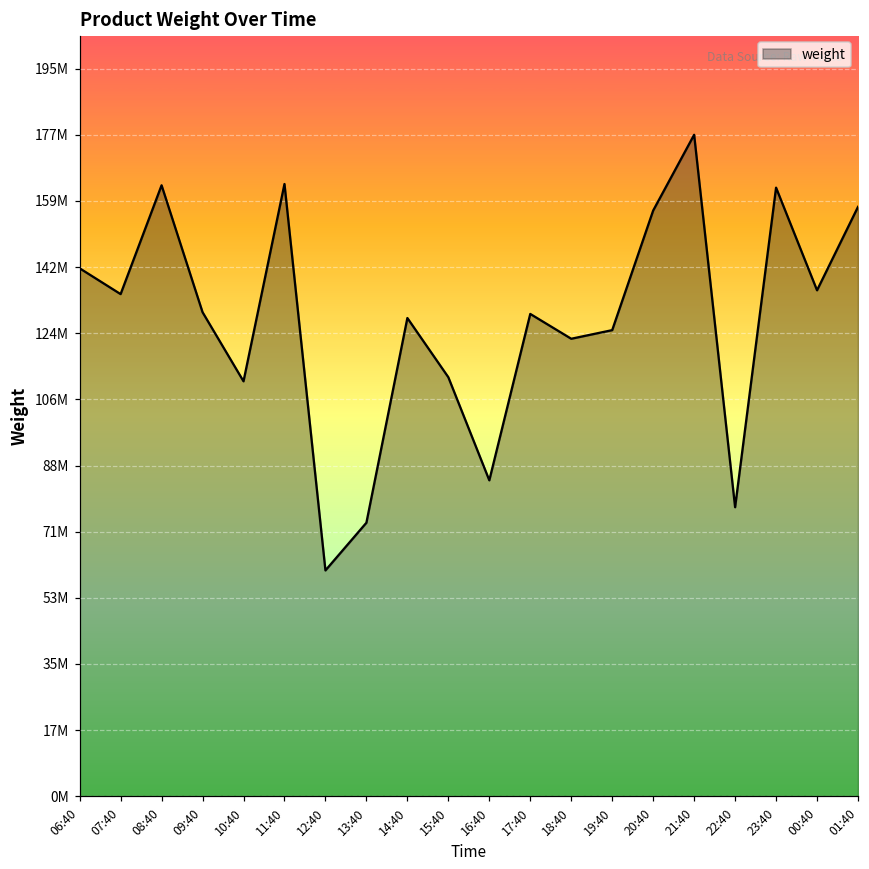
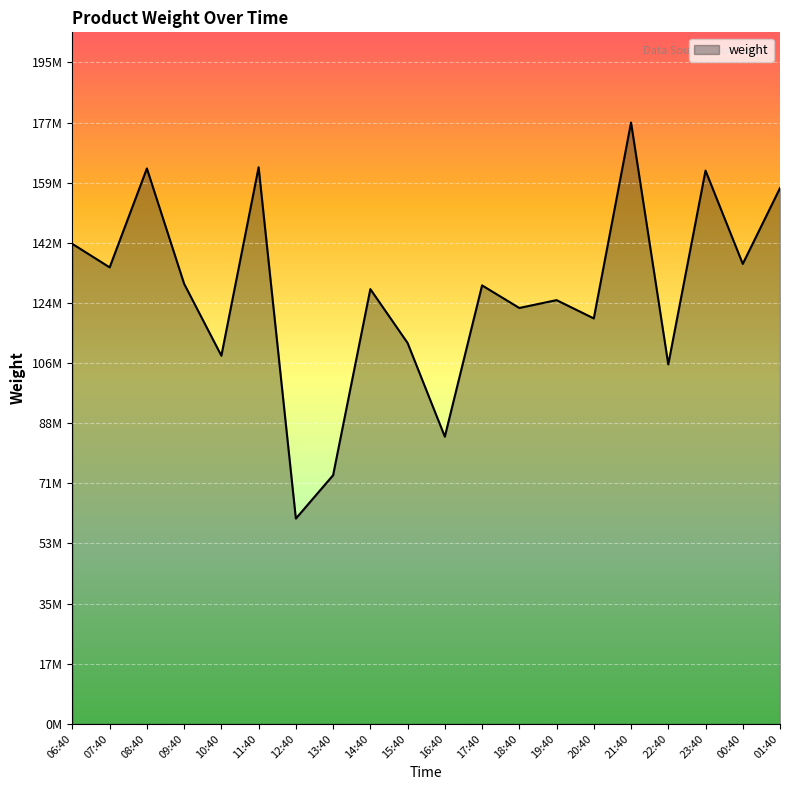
10:40: 111000000 -> 109000000
20:40: 157000000 -> 120000000
22:40: 78000000 -> 106000000
